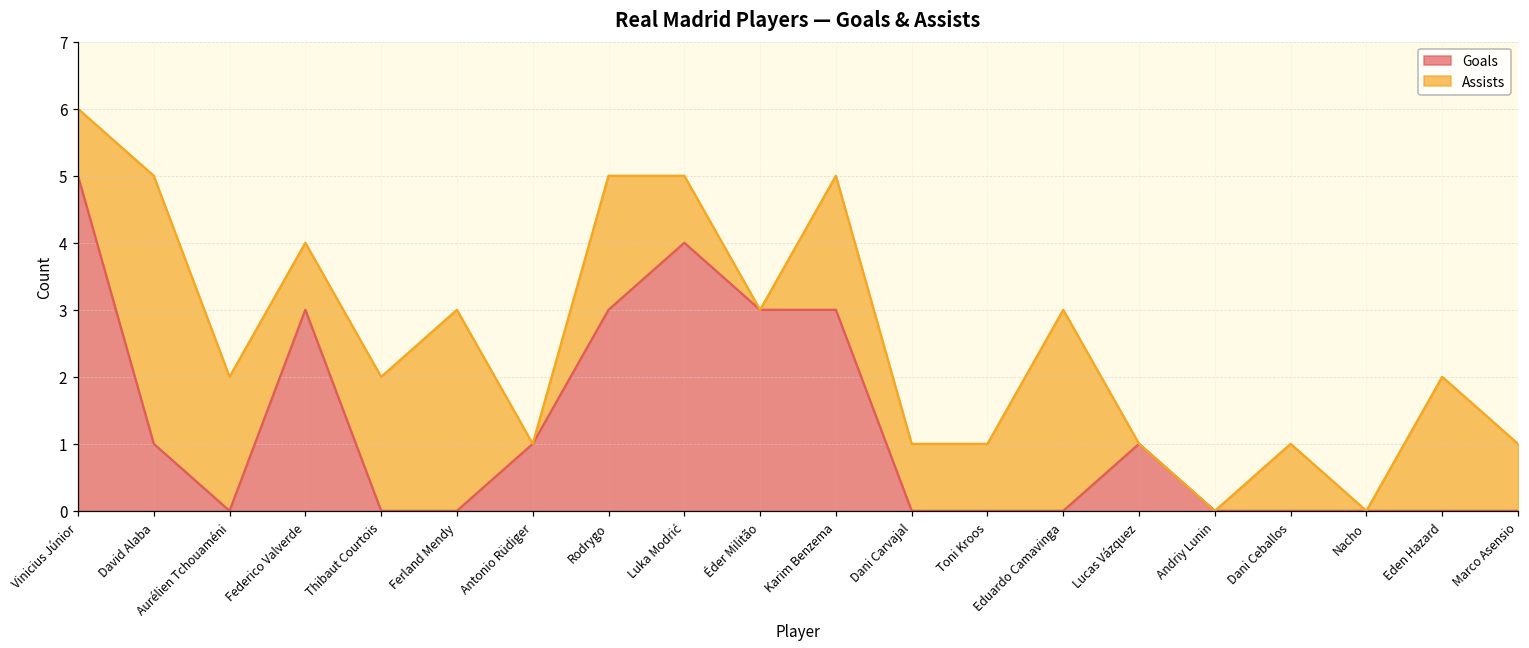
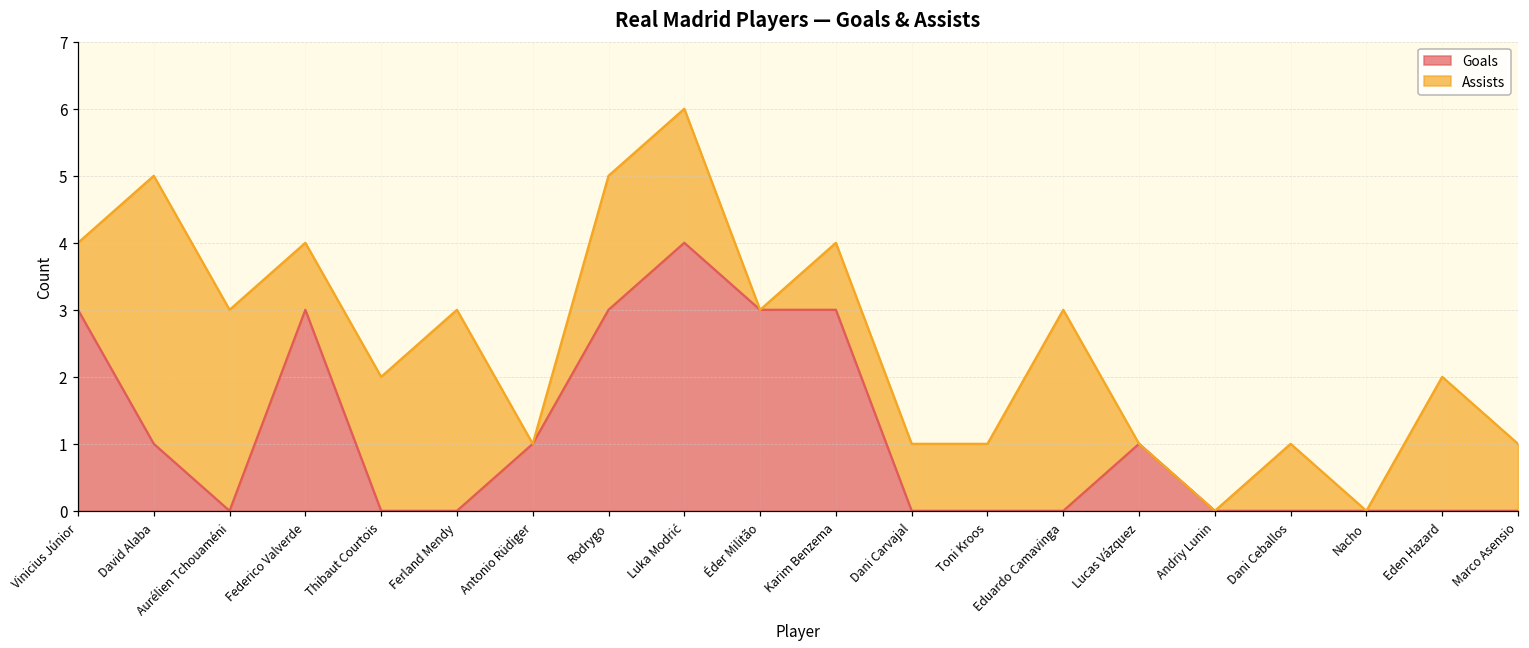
Goals, Vinicius Júnior: 5 -> 3
Assists, Aurélien Tchouaméni: 2 -> 3
Assists, Luka Modrić: 1 -> 2
Assists, Karim Benzema: 2 -> 1
